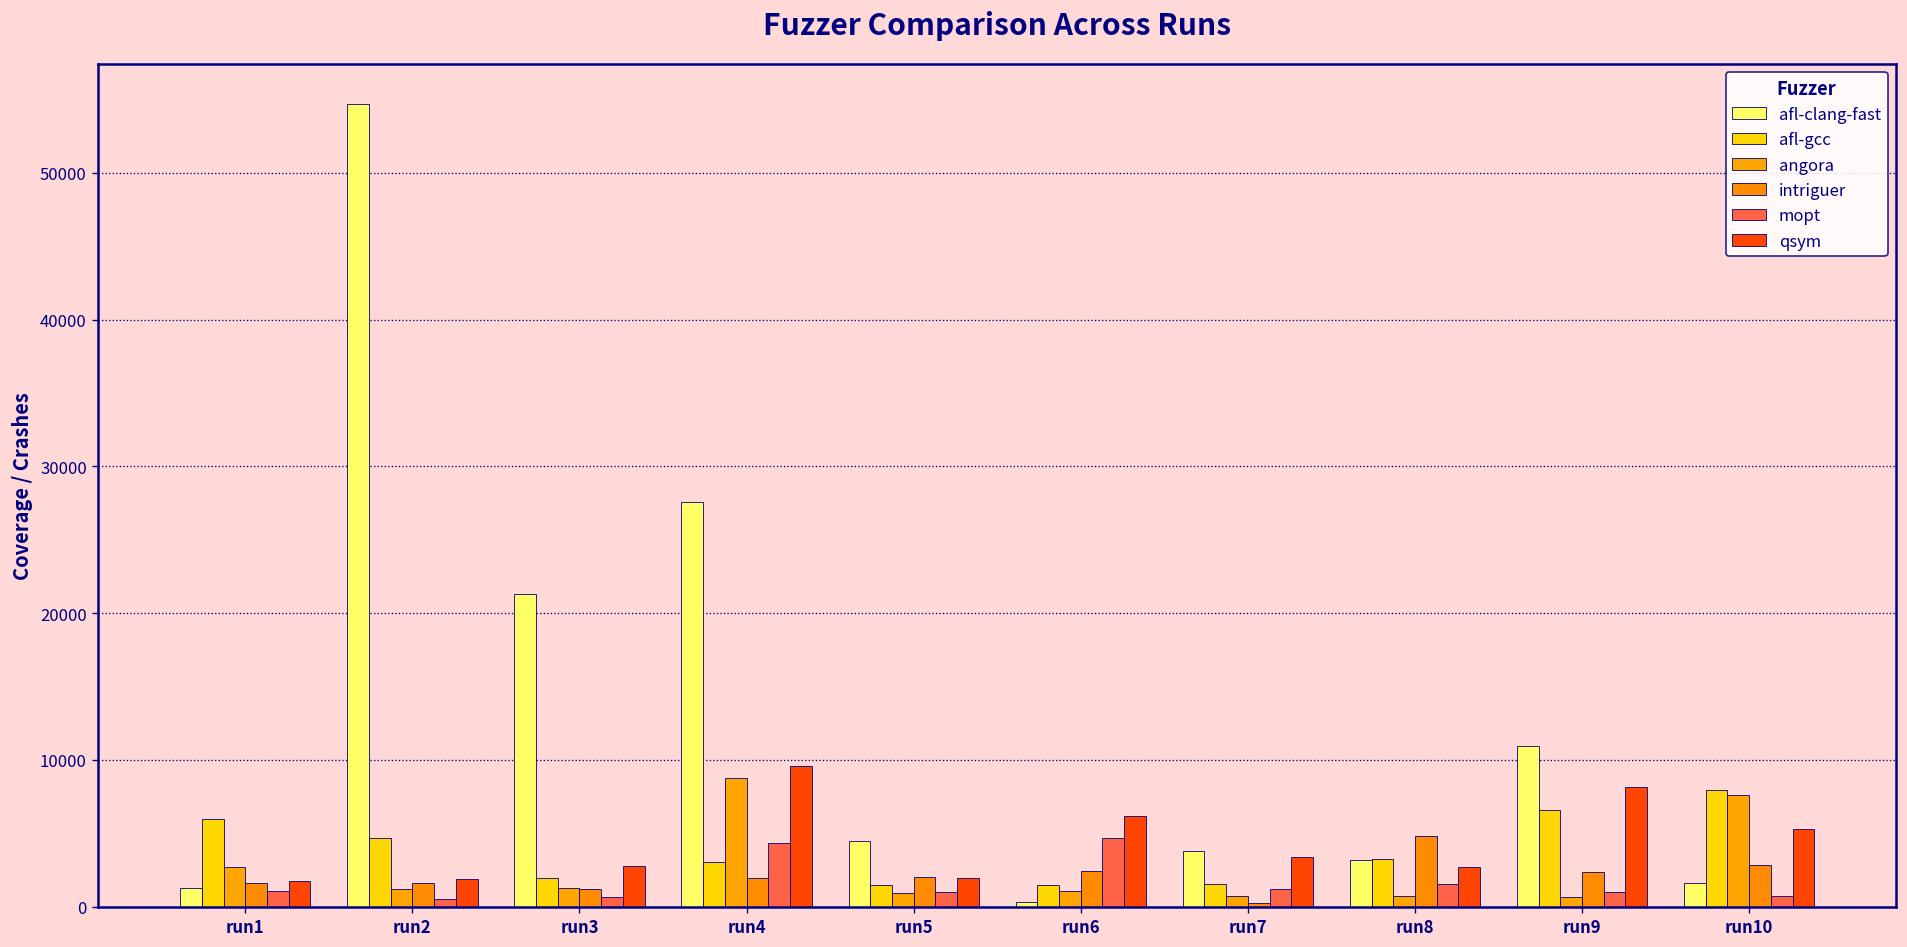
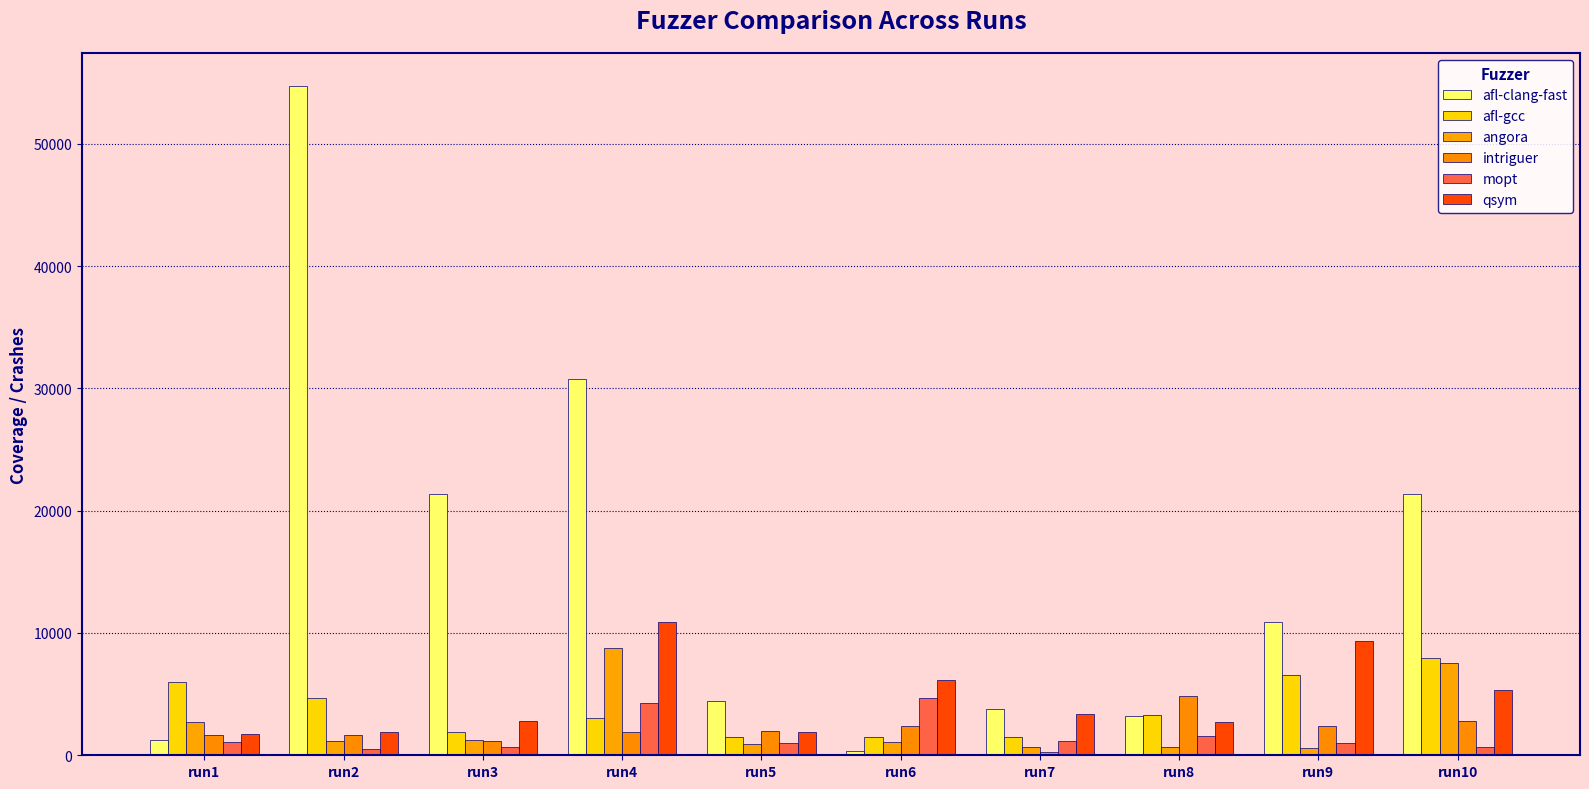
afl-clang-fast, run4: 27500 -> 30800
qsym, run4: 9600 -> 10900
qsym, run9: 8100 -> 9400
afl-clang-fast, run10: 1600 -> 21400
